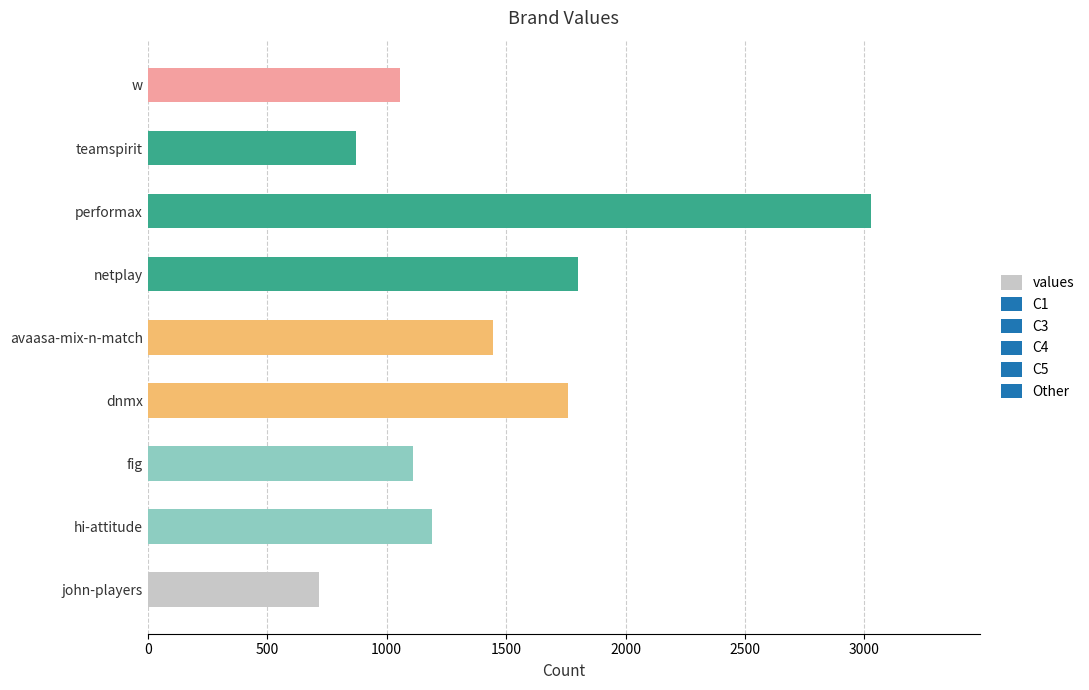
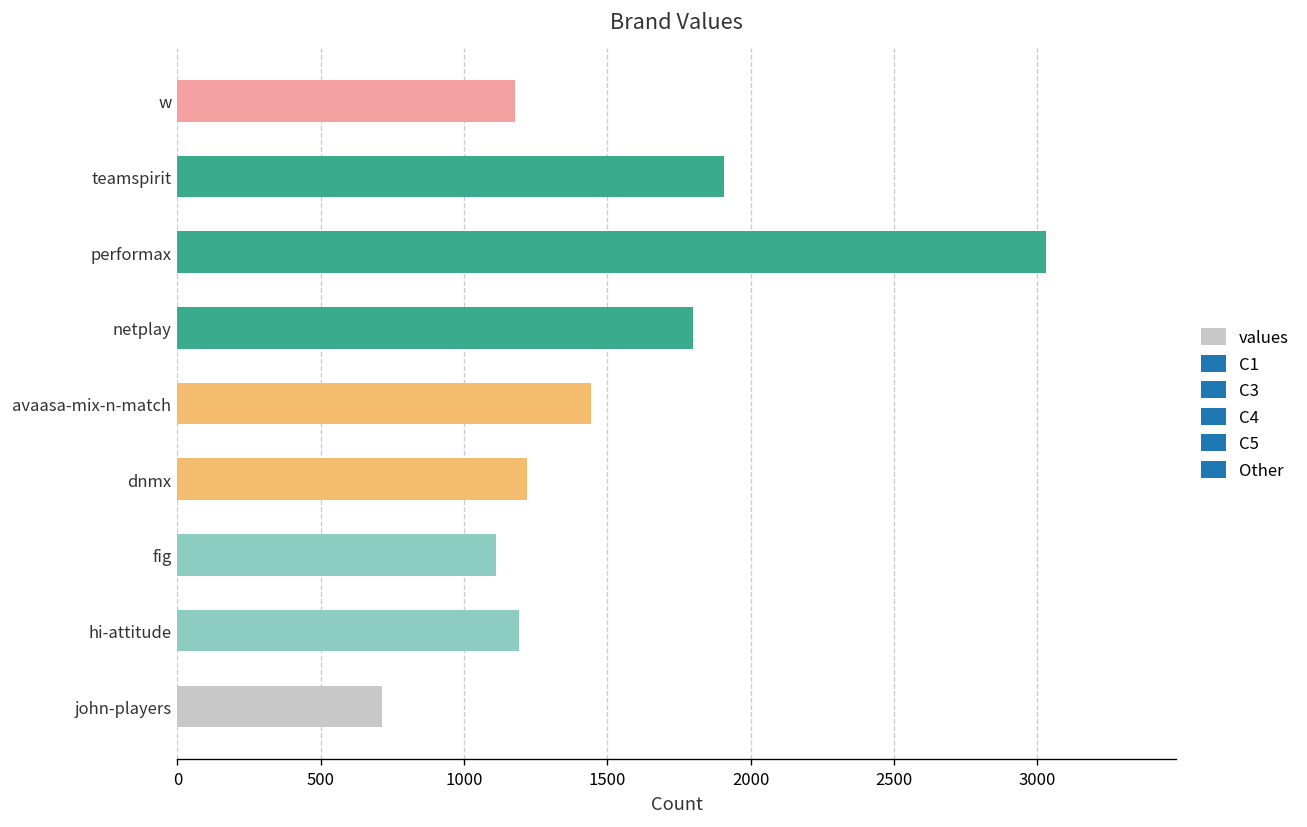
w: 1060 -> 1180
teamspirit: 870 -> 1910
dnmx: 1760 -> 1220
